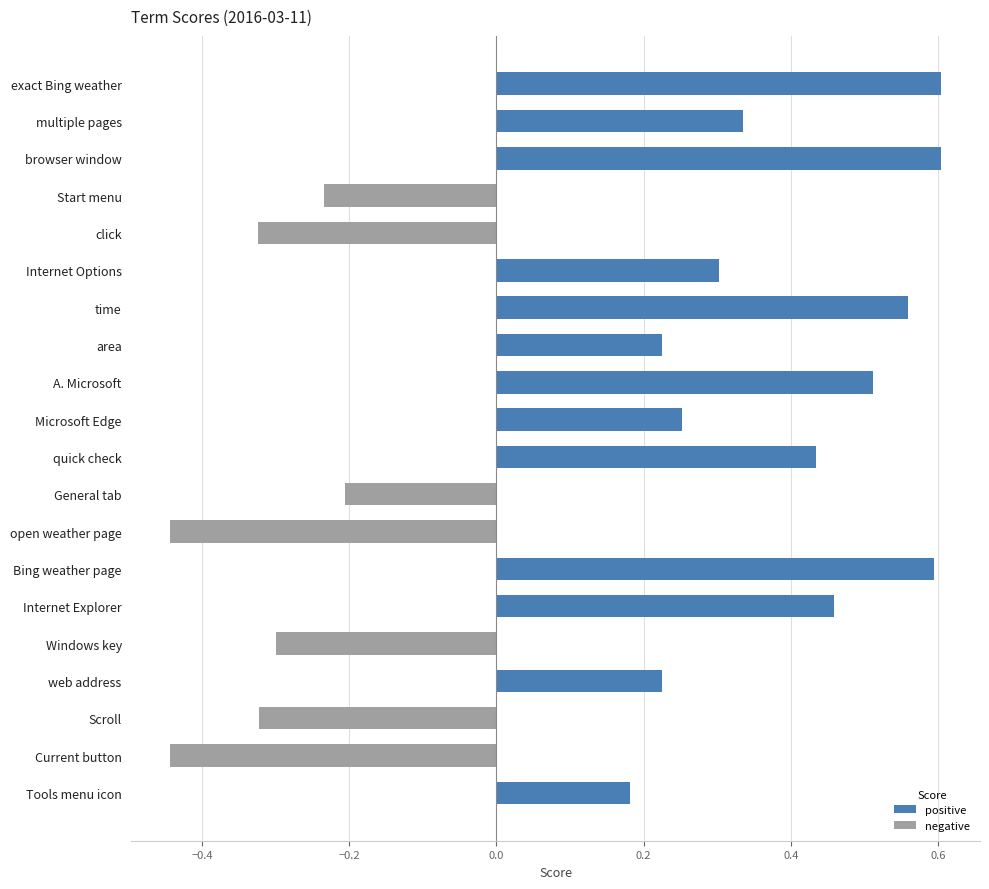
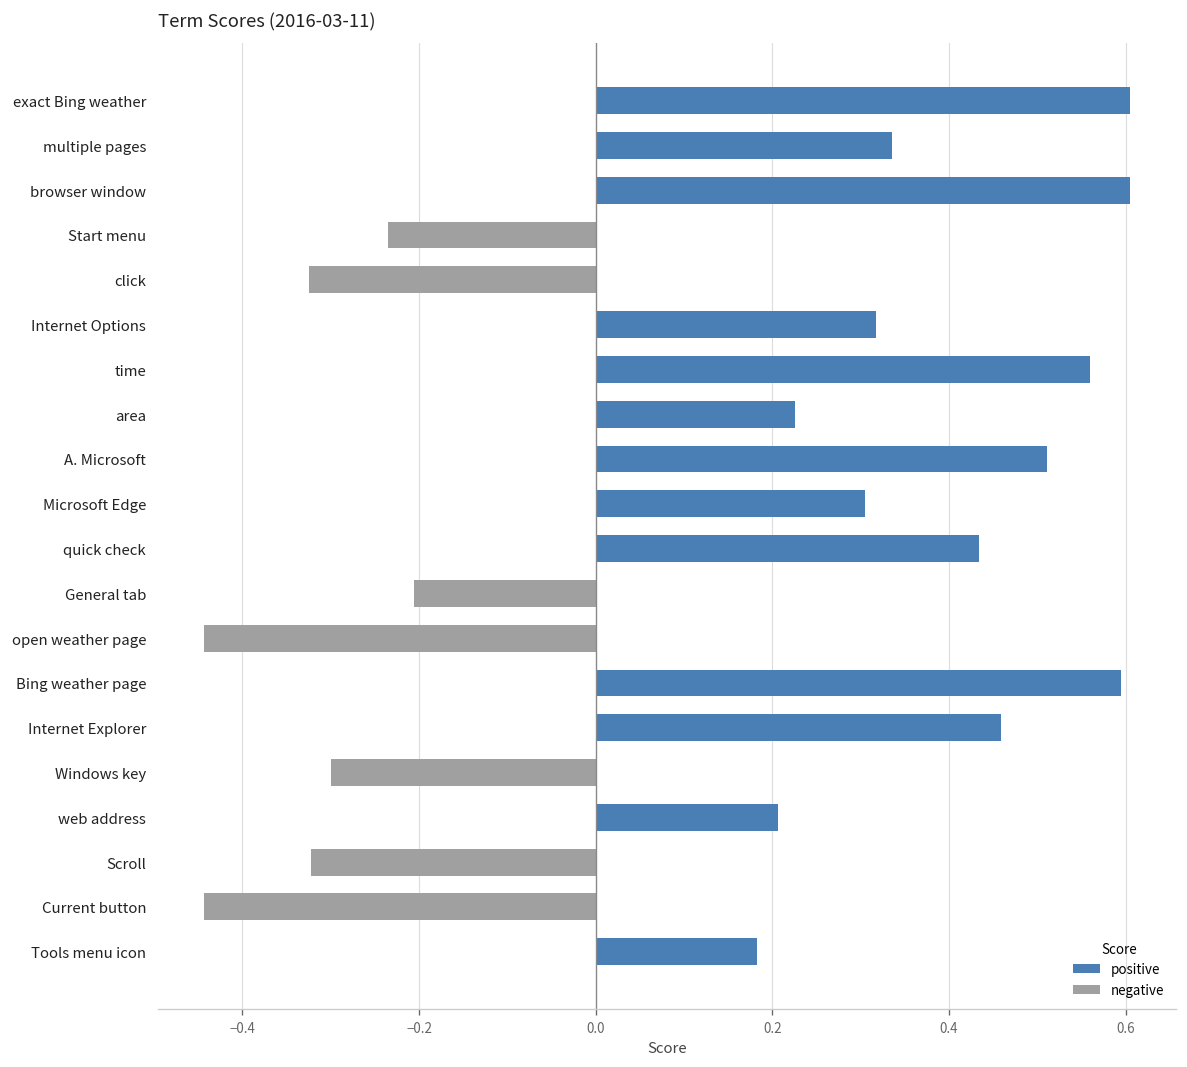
positive, Internet Options: 0.30 -> 0.32
positive, Microsoft Edge: 0.25 -> 0.30
positive, web address: 0.23 -> 0.21
